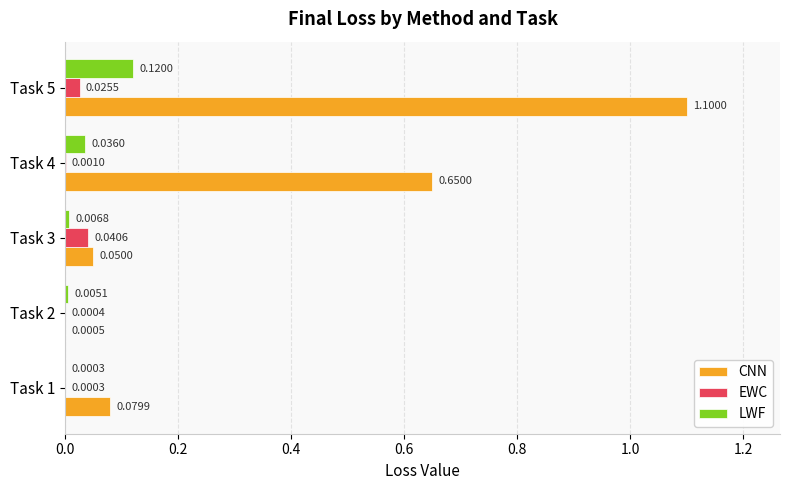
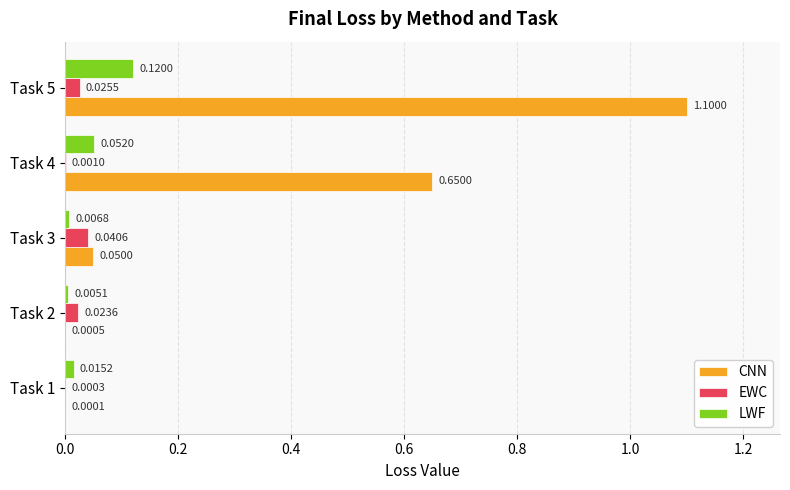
LWF, Task 4: 0.0360 -> 0.0520
EWC, Task 2: 0.0004 -> 0.0236
LWF, Task 1: 0.0003 -> 0.0152
CNN, Task 1: 0.0799 -> 0.0001
